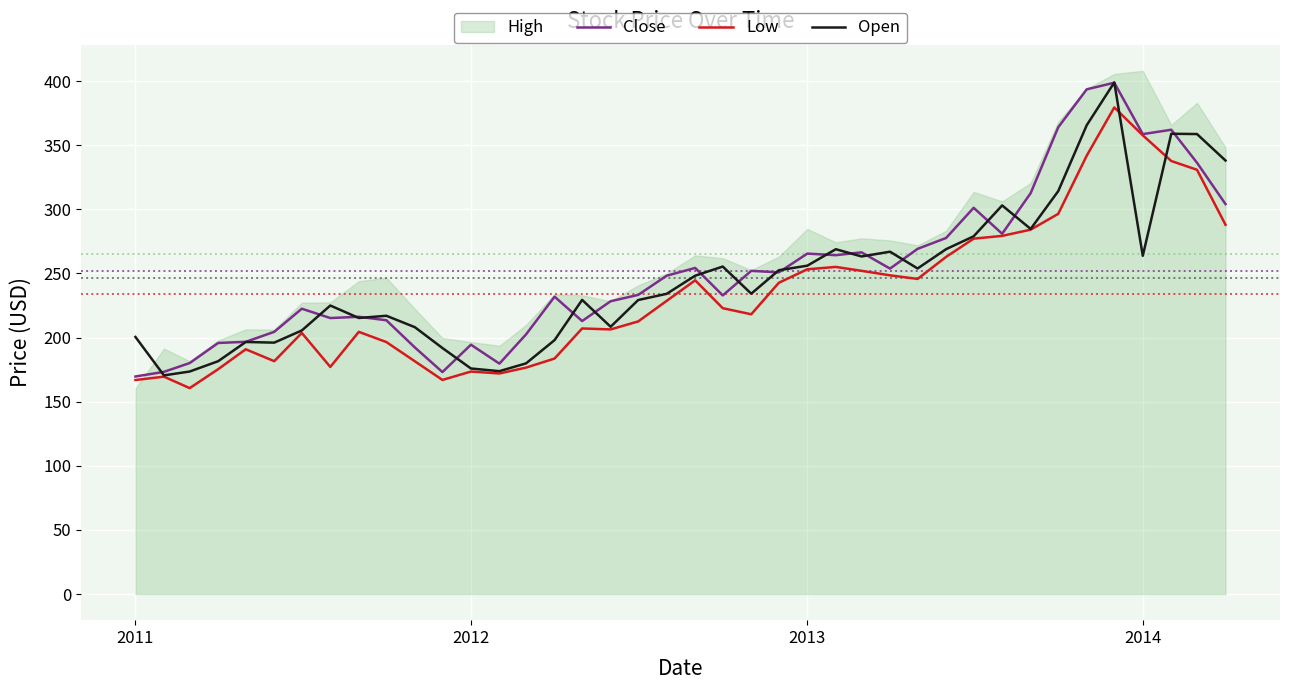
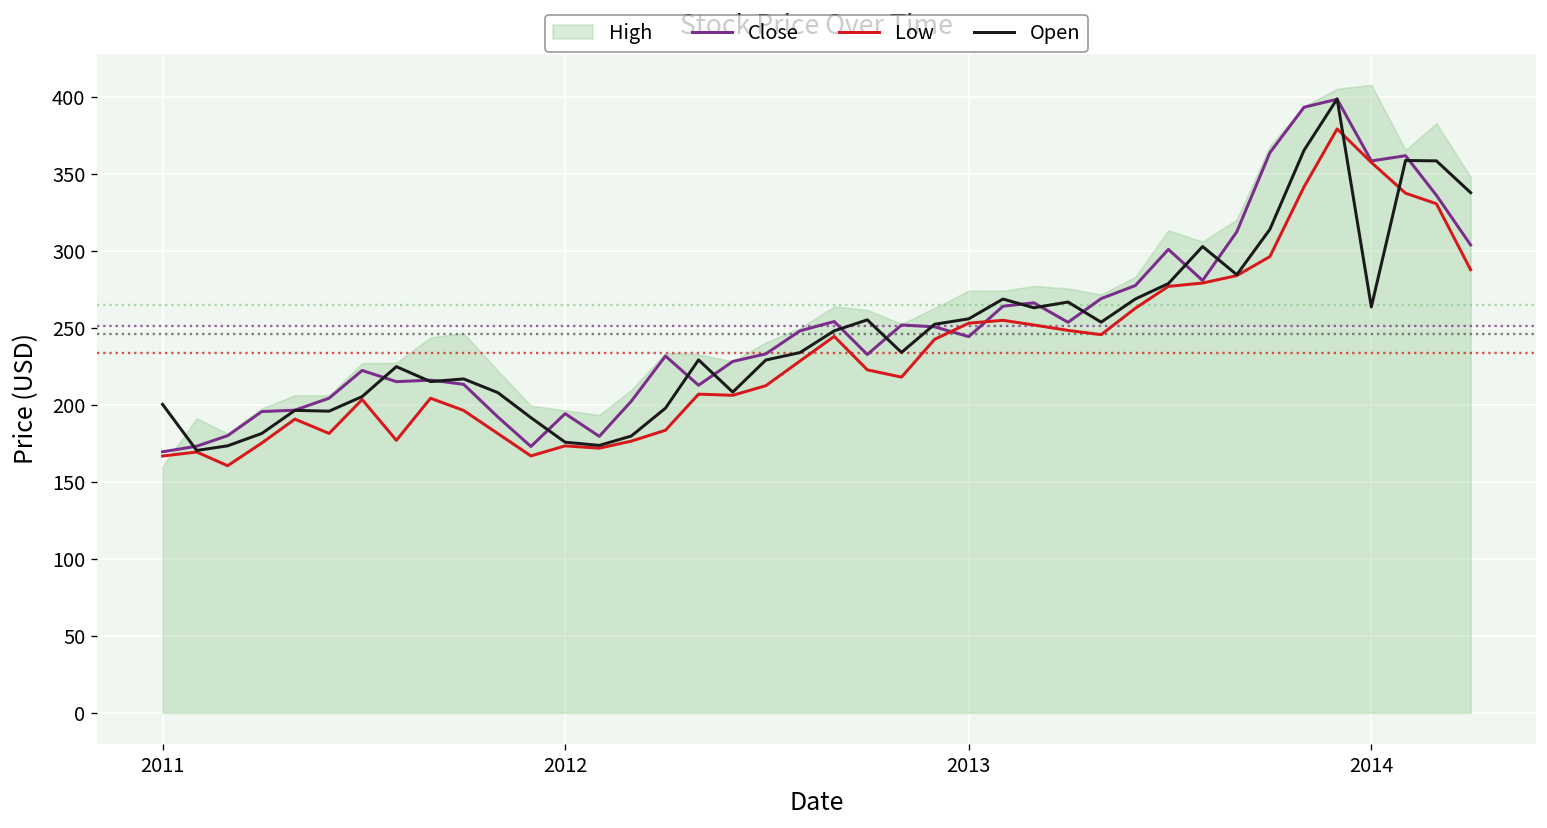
High, 2013: 285 -> 274
Close, 2013: 266 -> 245
